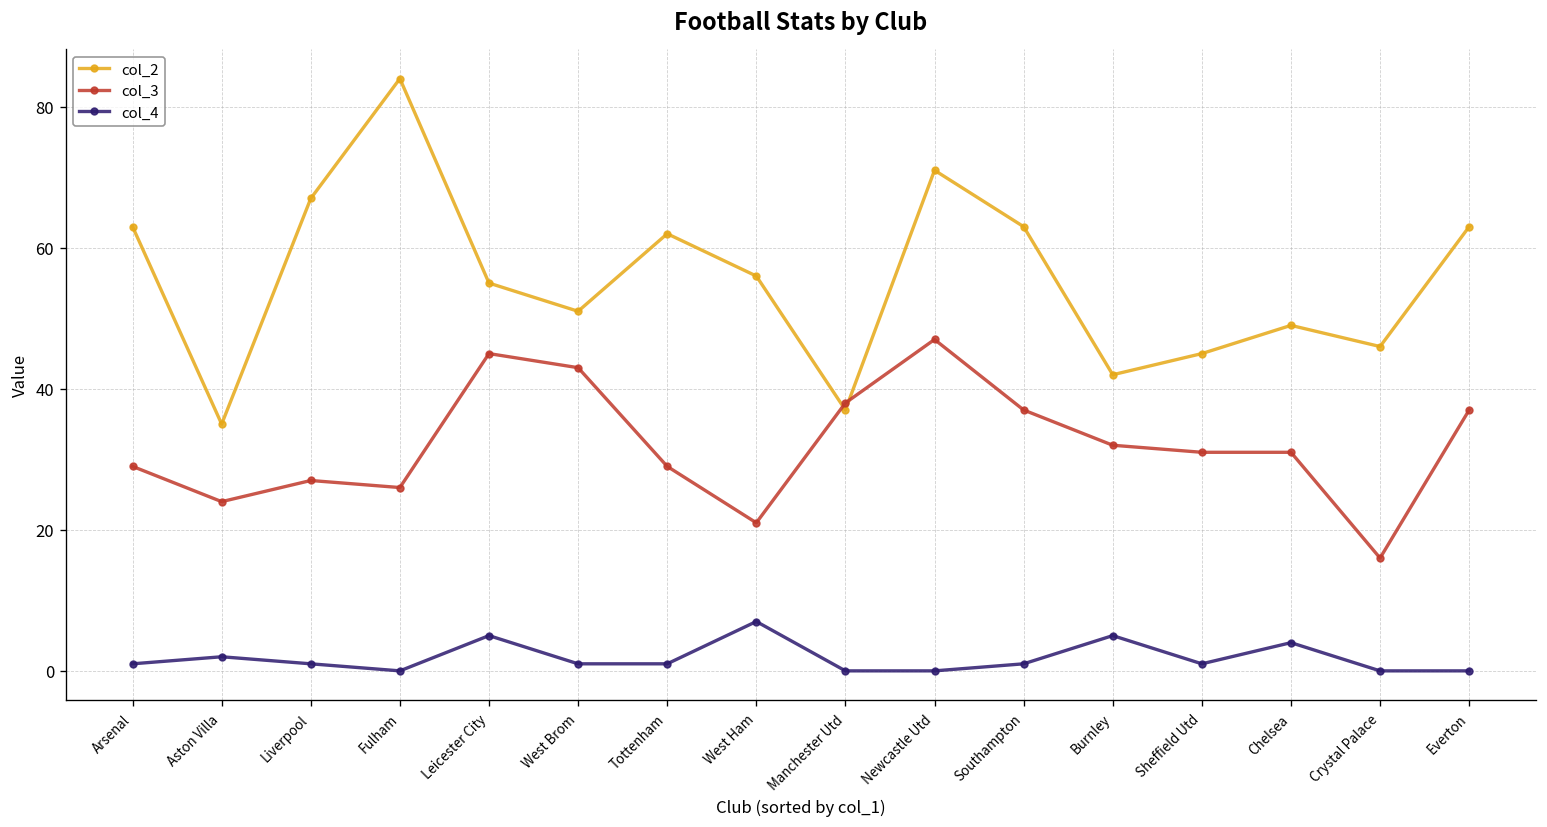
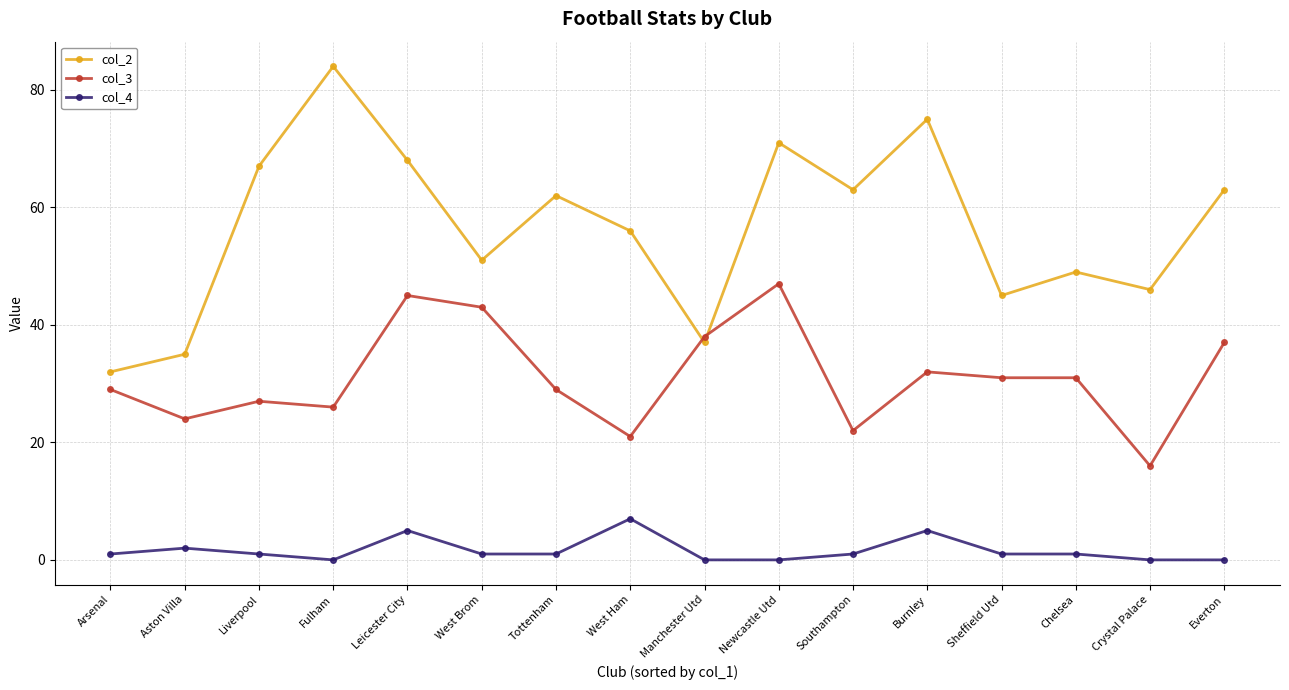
col_2, Arsenal: 63 -> 32
col_2, Leicester City: 55 -> 68
col_3, Southampton: 37 -> 22
col_2, Burnley: 42 -> 75
col_4, Chelsea: 4 -> 1
